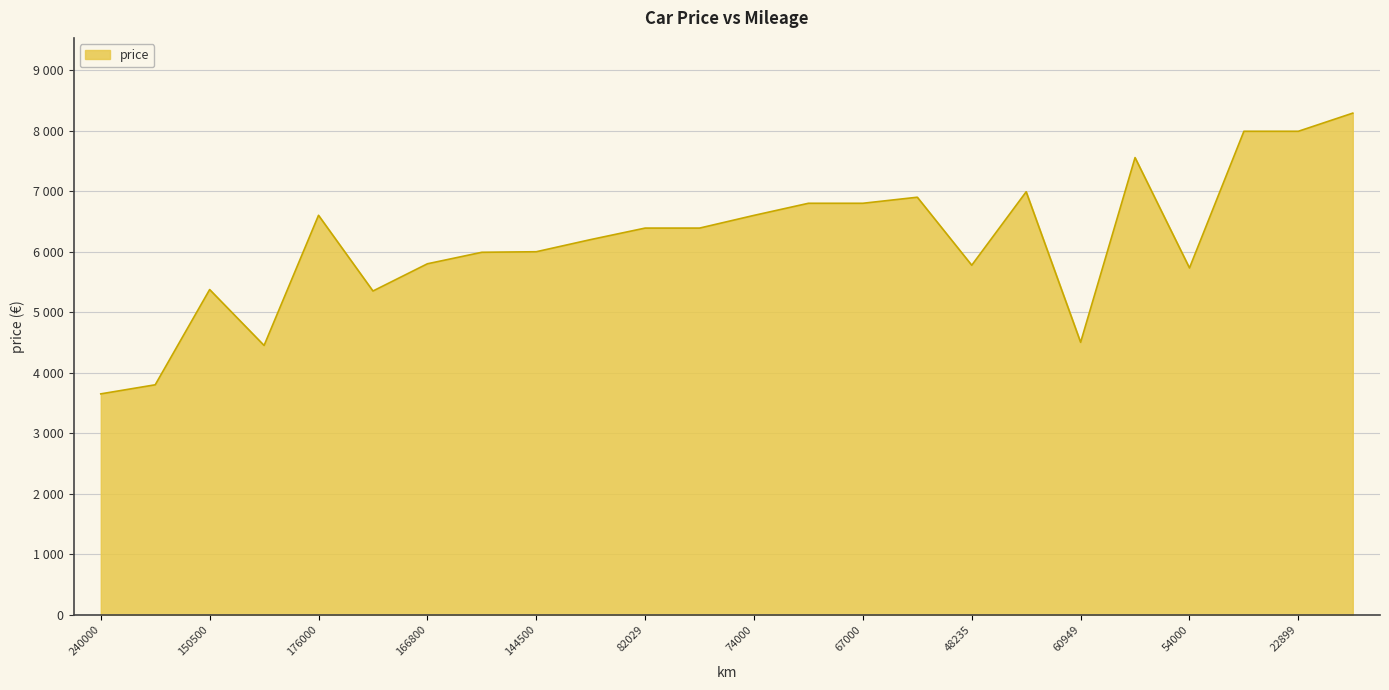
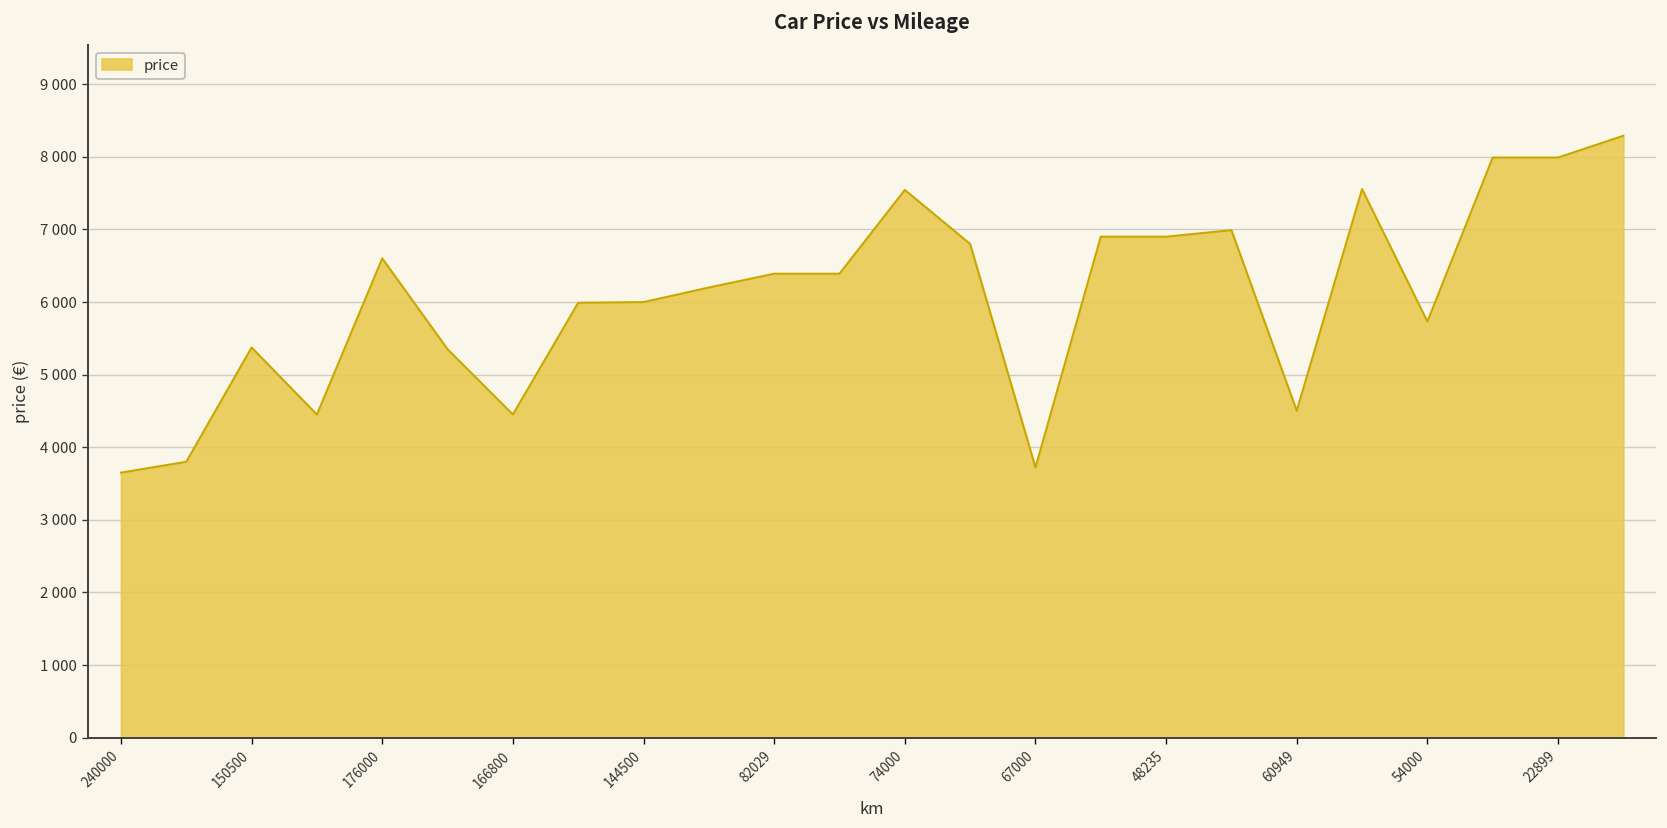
166800: 5800 -> 4500
74000: 6600 -> 7500
67000: 6800 -> 3700
48235: 5800 -> 6900
